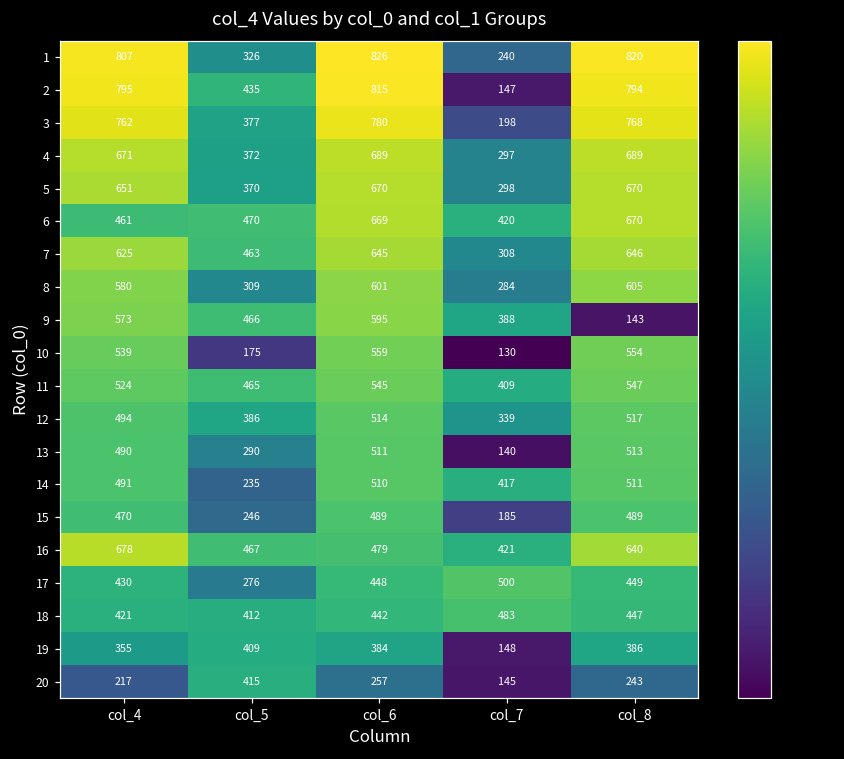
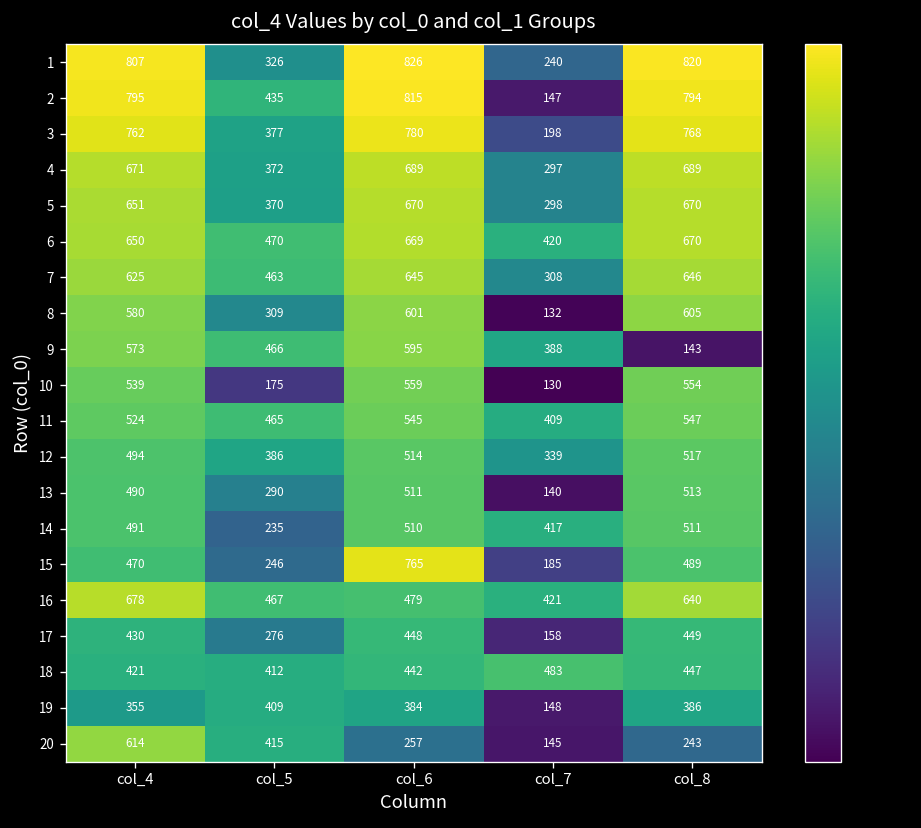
6, col_4: 461 -> 650
8, col_7: 284 -> 132
15, col_6: 489 -> 765
17, col_7: 500 -> 158
20, col_4: 217 -> 614
